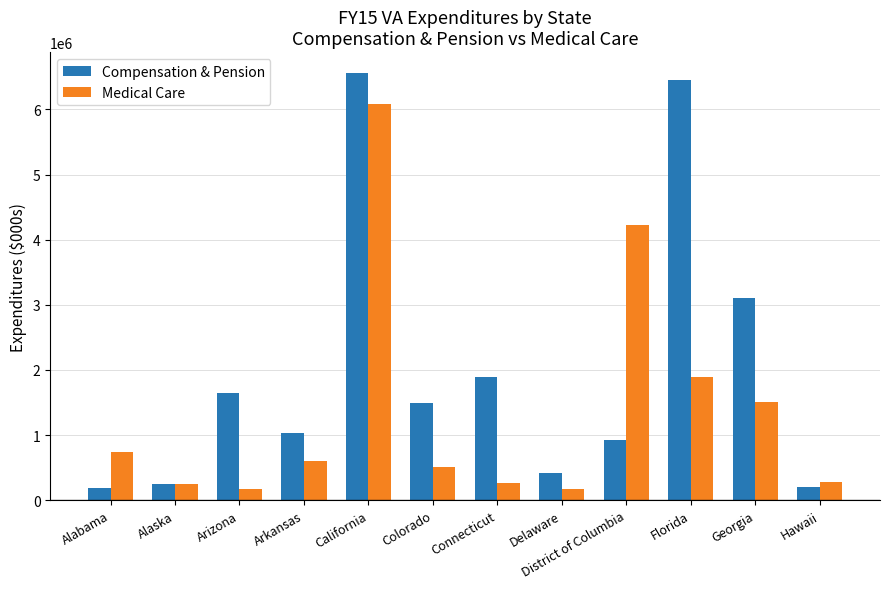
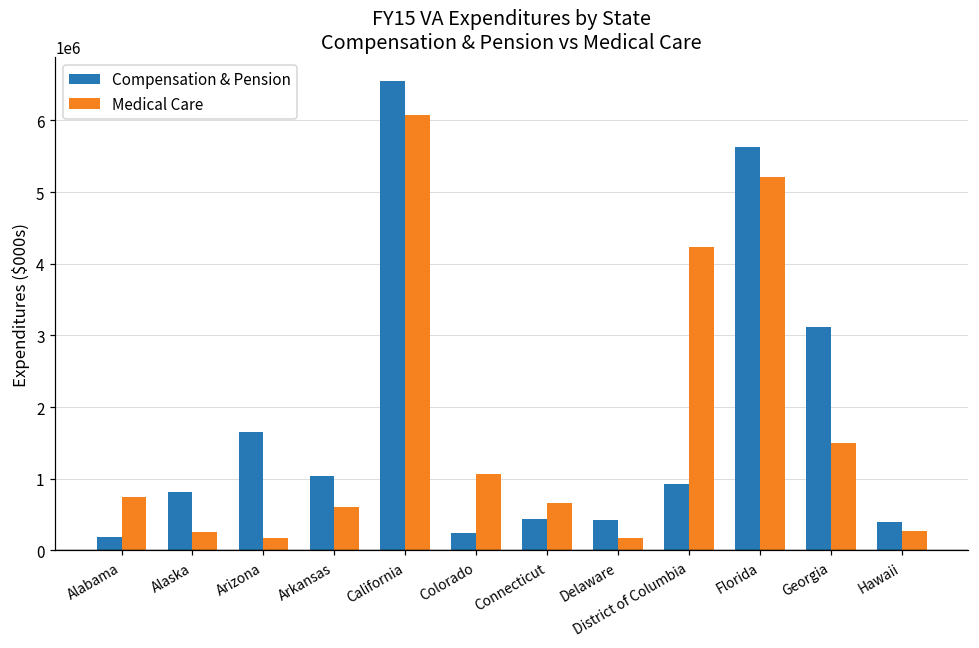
Compensation & Pension, Alaska: 200000 -> 800000
Compensation & Pension, Colorado: 1500000 -> 200000
Medical Care, Colorado: 500000 -> 1100000
Compensation & Pension, Connecticut: 1900000 -> 400000
Medical Care, Connecticut: 300000 -> 700000
Compensation & Pension, Florida: 6500000 -> 5600000
Medical Care, Florida: 1900000 -> 5200000
Compensation & Pension, Hawaii: 200000 -> 400000
